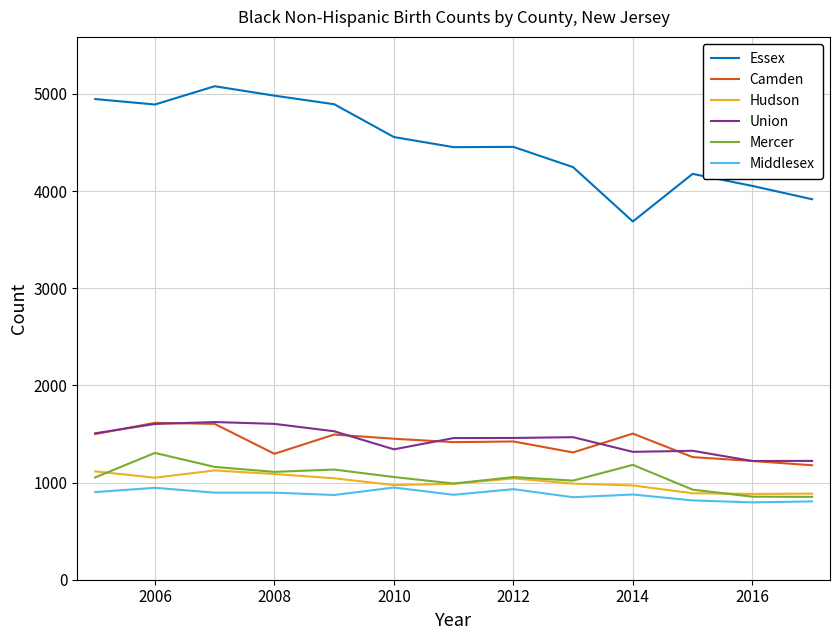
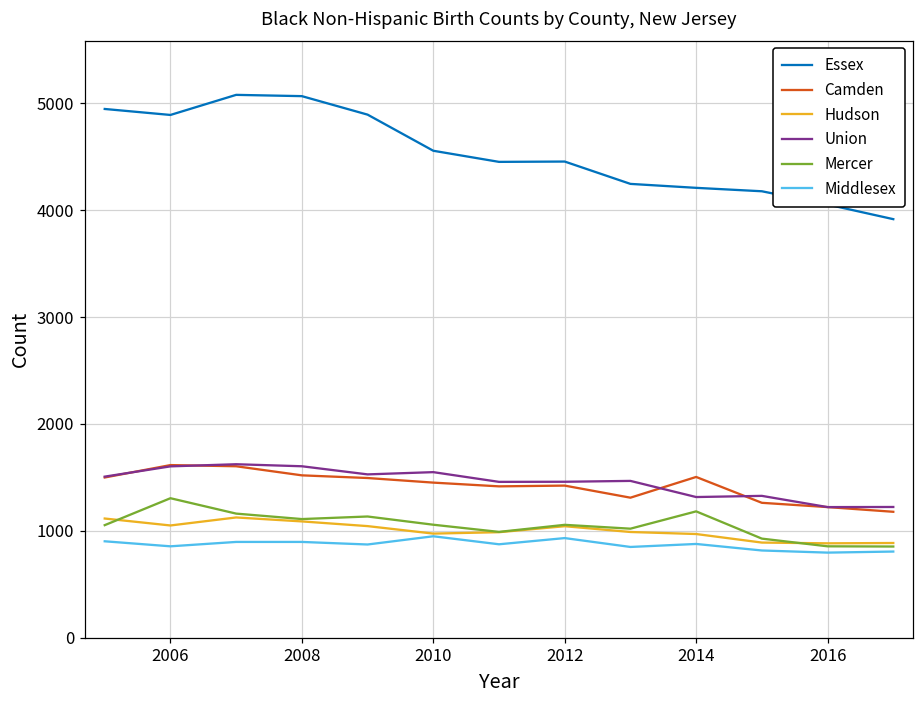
Middlesex, 2006: 950 -> 860
Essex, 2008: 5000 -> 5100
Camden, 2008: 1300 -> 1500
Union, 2010: 1300 -> 1500
Essex, 2014: 3700 -> 4200
